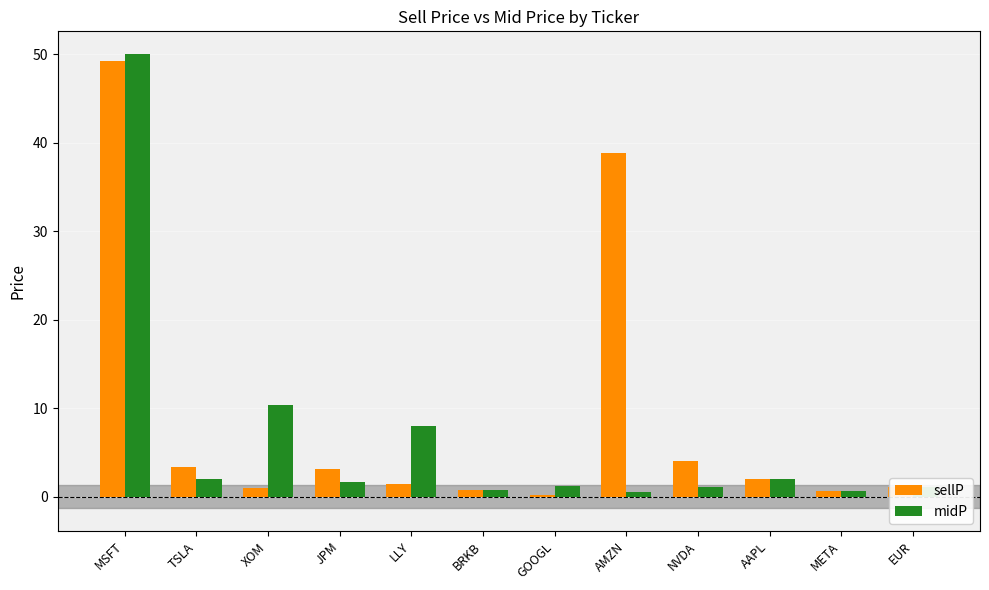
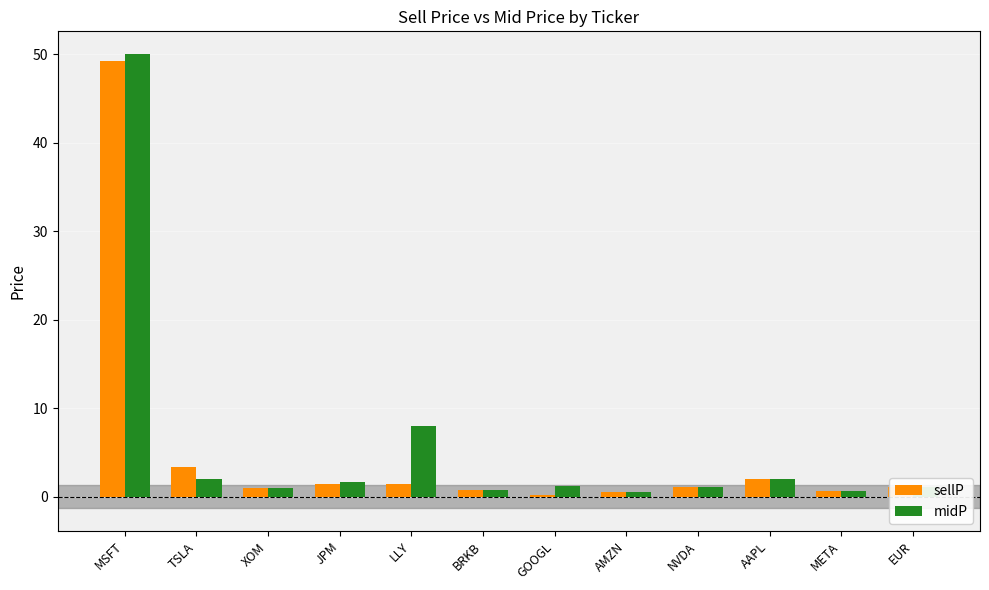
midP, XOM: 10 -> 1
sellP, JPM: 3 -> 1
sellP, AMZN: 39 -> 1
sellP, NVDA: 4 -> 1
